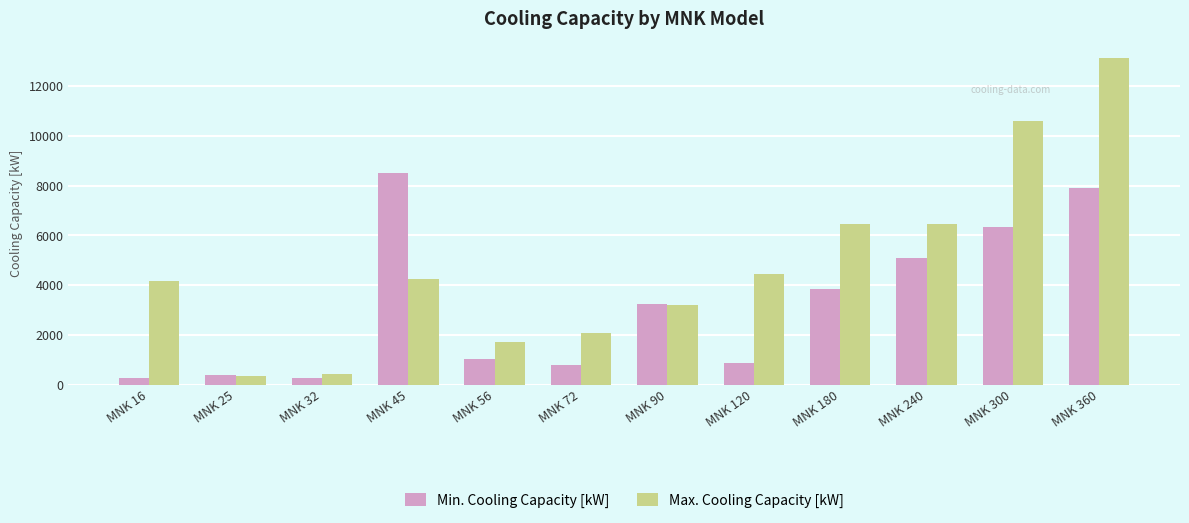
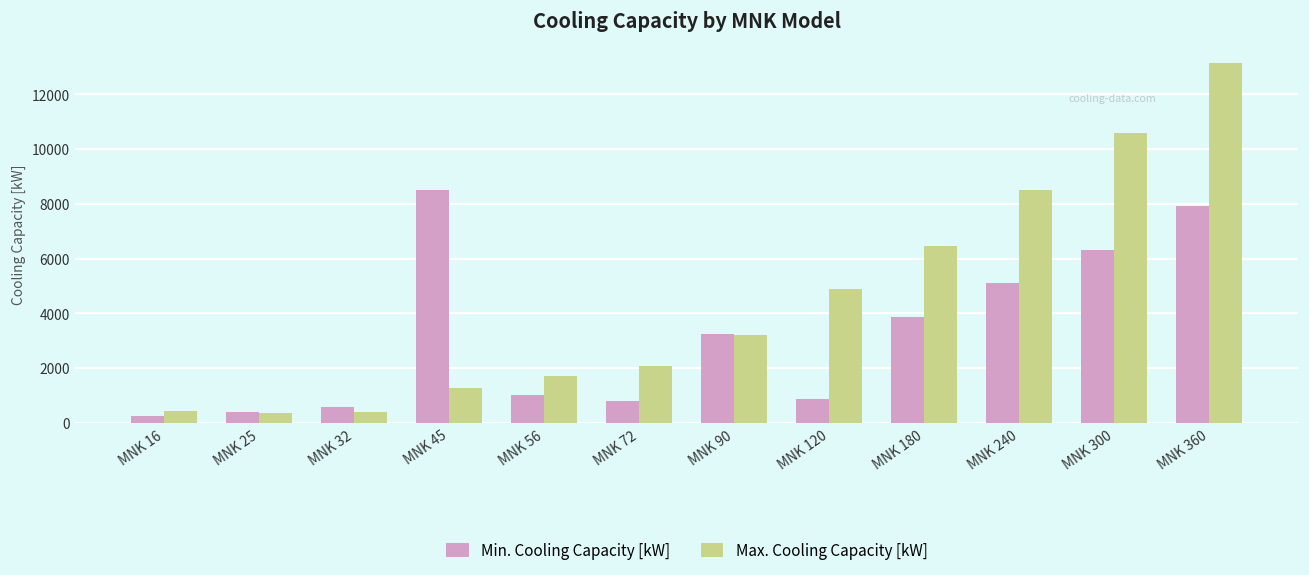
Max. Cooling Capacity [kW], MNK 16: 4200 -> 400
Min. Cooling Capacity [kW], MNK 32: 300 -> 600
Max. Cooling Capacity [kW], MNK 45: 4300 -> 1300
Max. Cooling Capacity [kW], MNK 120: 4400 -> 4900
Max. Cooling Capacity [kW], MNK 240: 6400 -> 8500
